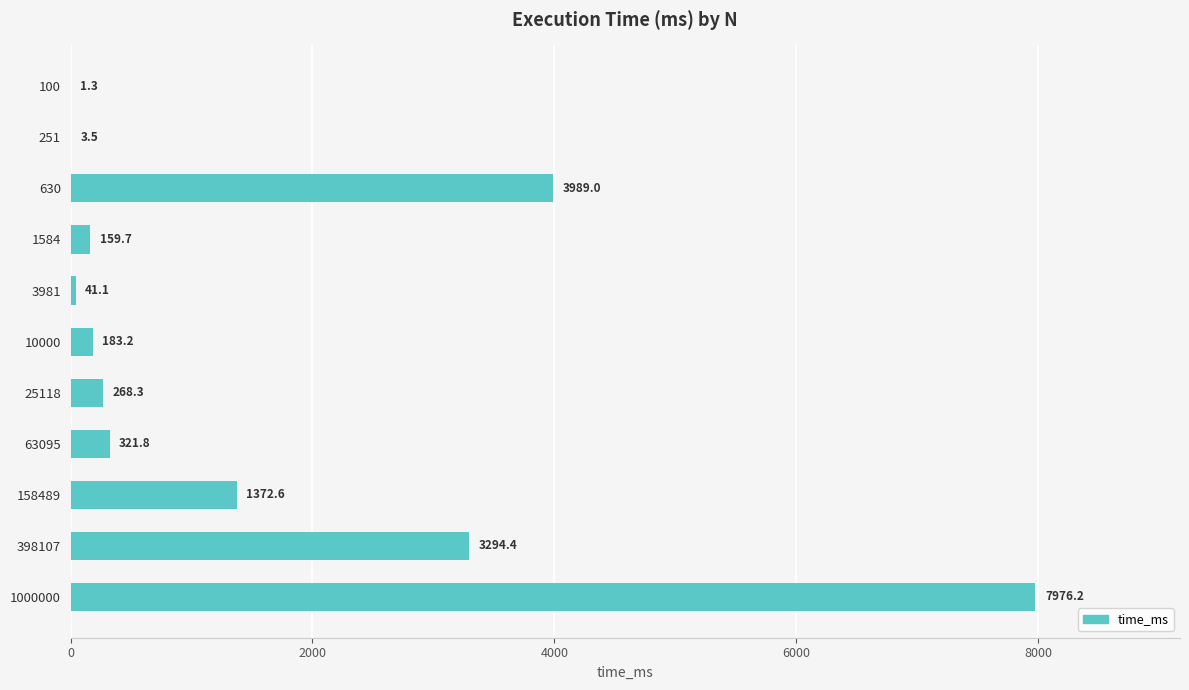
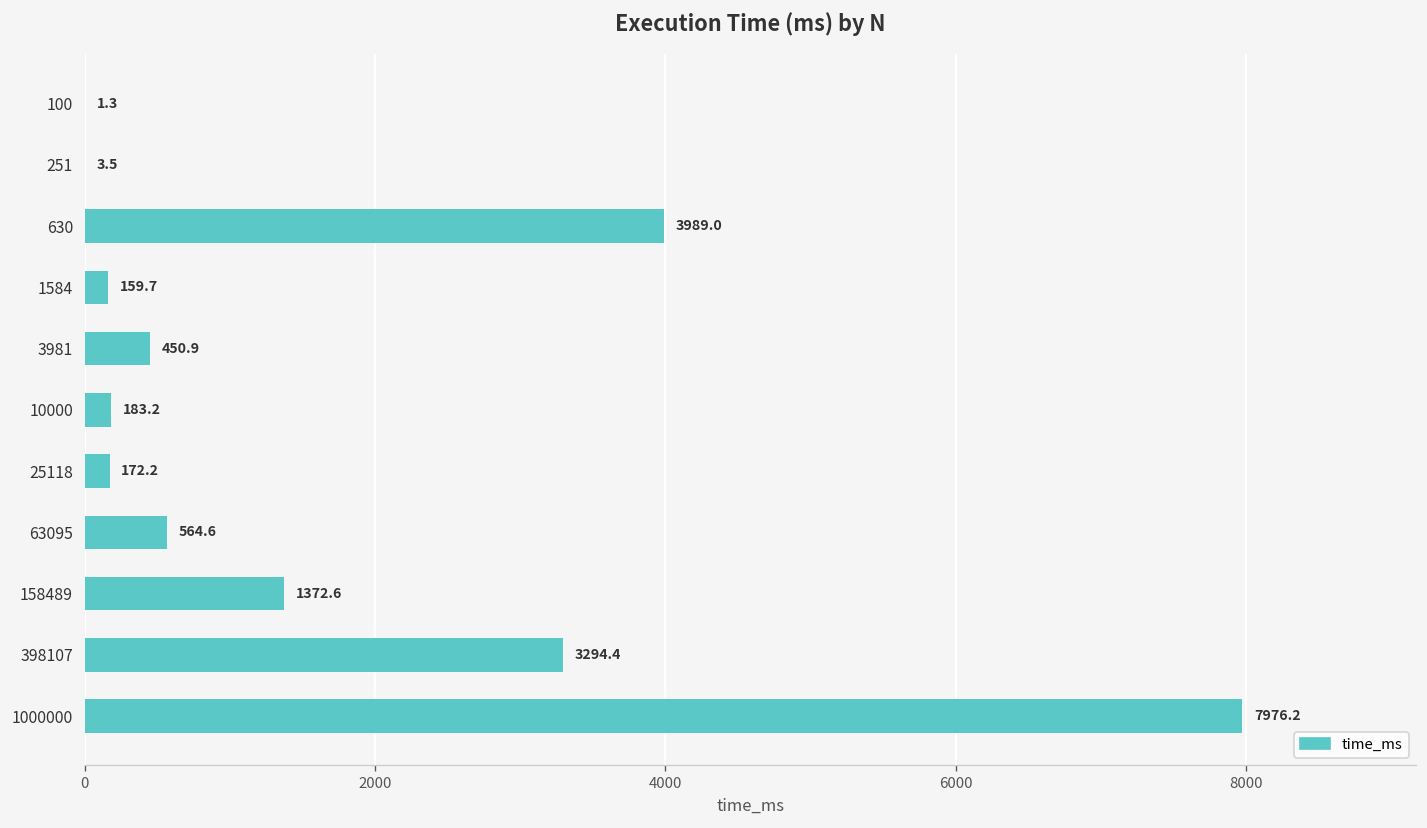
3981: 41.1 -> 450.9
25118: 268.3 -> 172.2
63095: 321.8 -> 564.6
